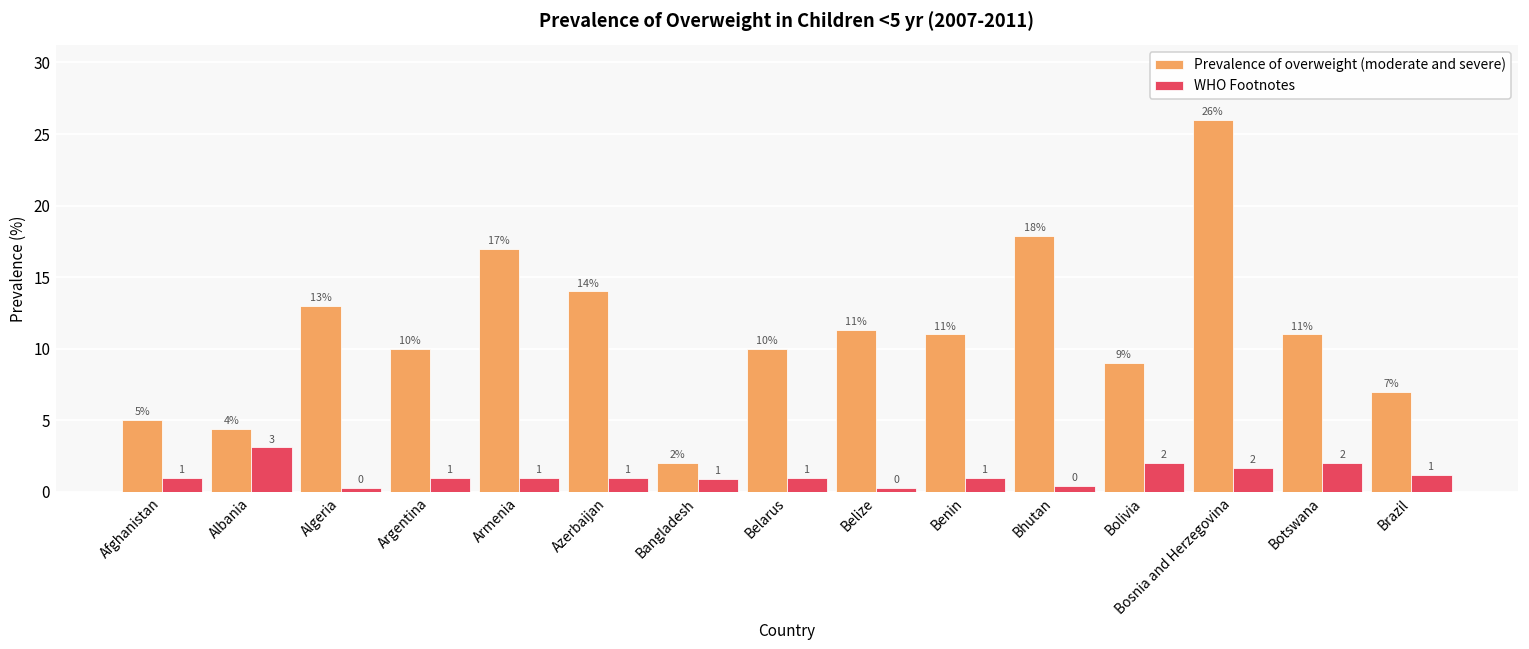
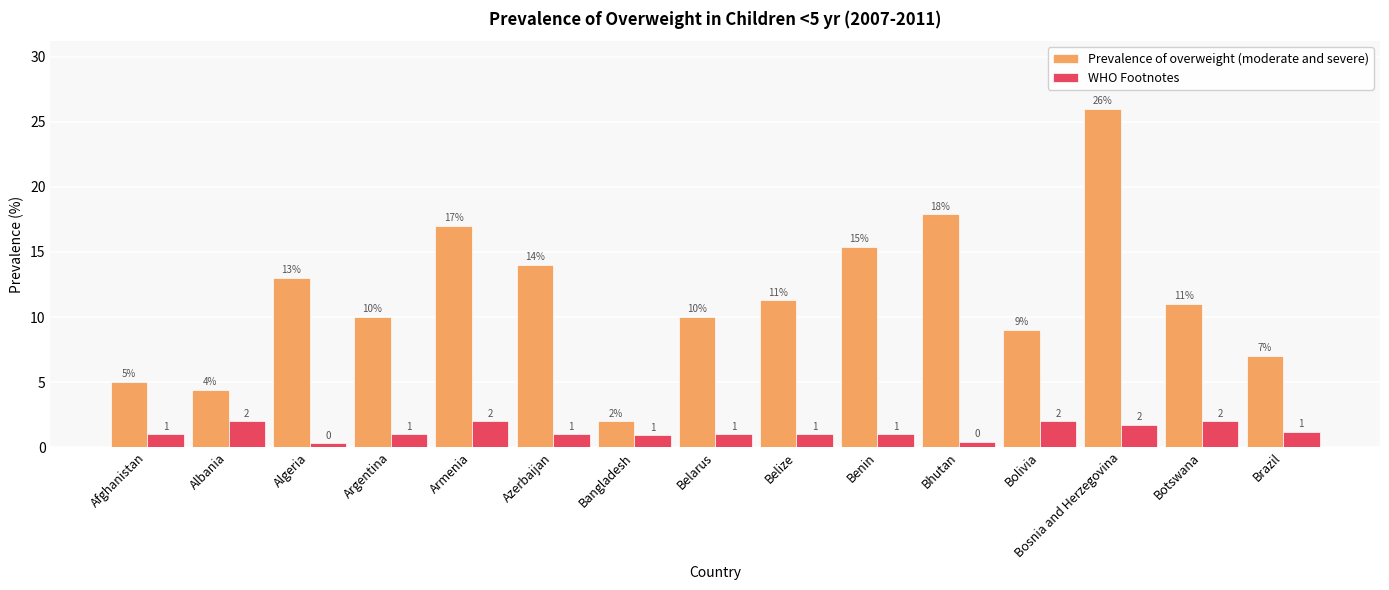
WHO Footnotes, Albania: 3 -> 2
WHO Footnotes, Armenia: 1 -> 2
WHO Footnotes, Belize: 0 -> 1
Prevalence of overweight (moderate and severe), Benin: 11% -> 15%
